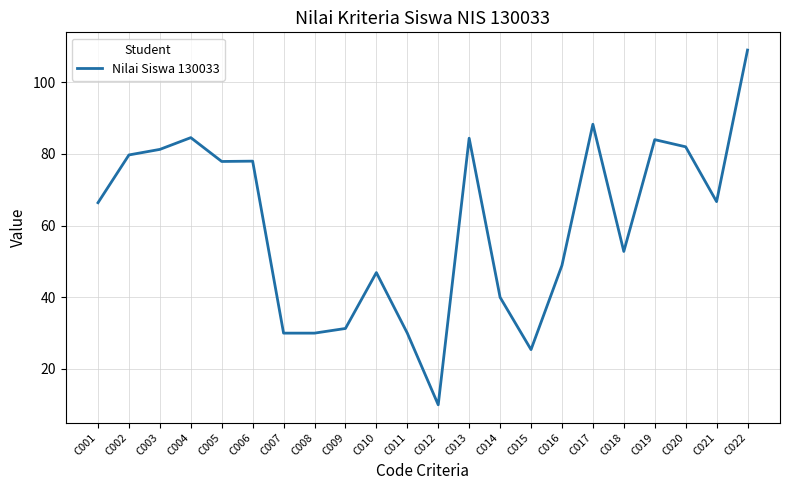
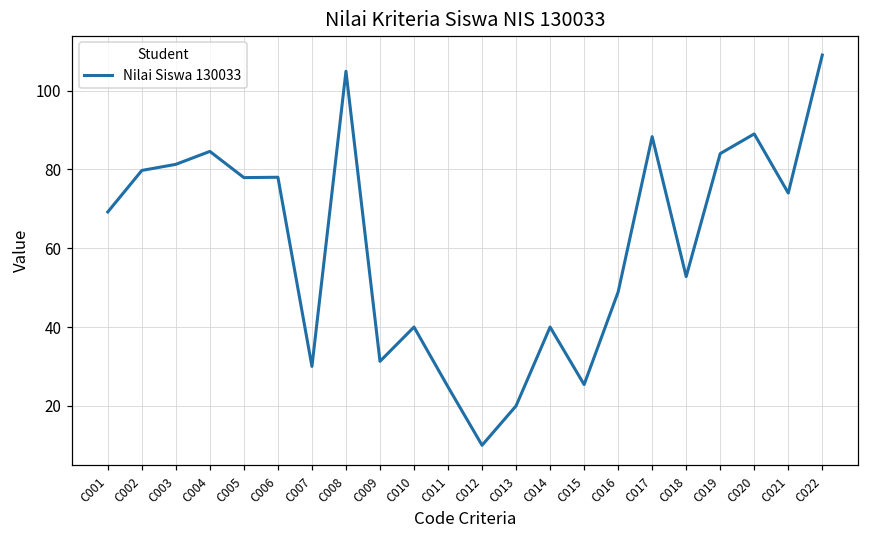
C001: 66 -> 69
C008: 30 -> 105
C010: 47 -> 40
C011: 30 -> 25
C013: 84 -> 20
C020: 82 -> 89
C021: 67 -> 74
